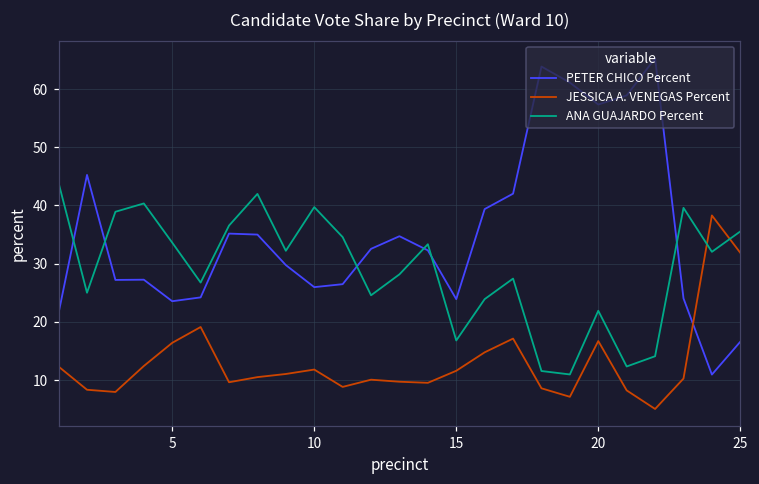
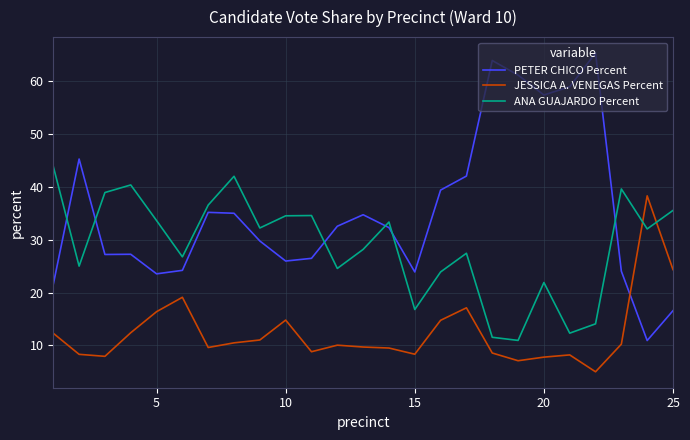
JESSICA A. VENEGAS Percent, 10: 12 -> 15
ANA GUAJARDO Percent, 10: 40 -> 35
JESSICA A. VENEGAS Percent, 15: 12 -> 8
JESSICA A. VENEGAS Percent, 20: 17 -> 8
JESSICA A. VENEGAS Percent, 25: 32 -> 24
